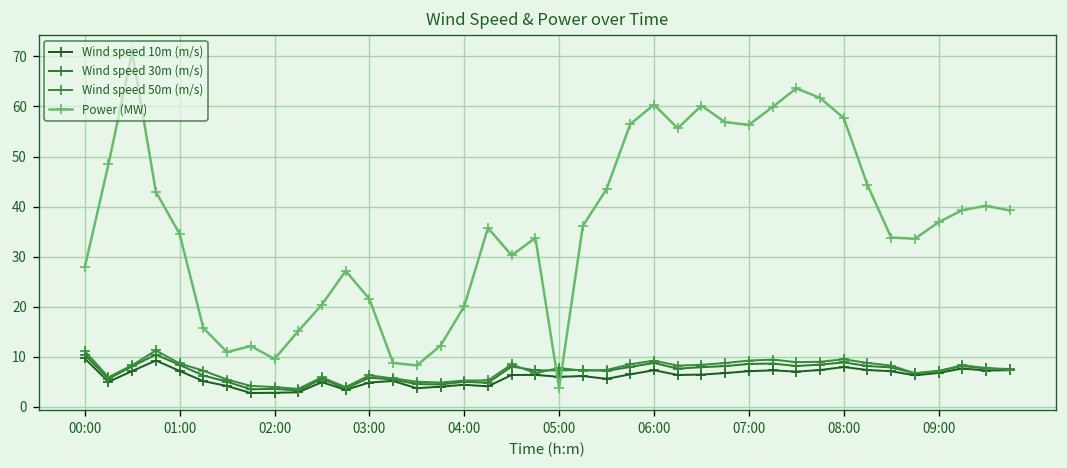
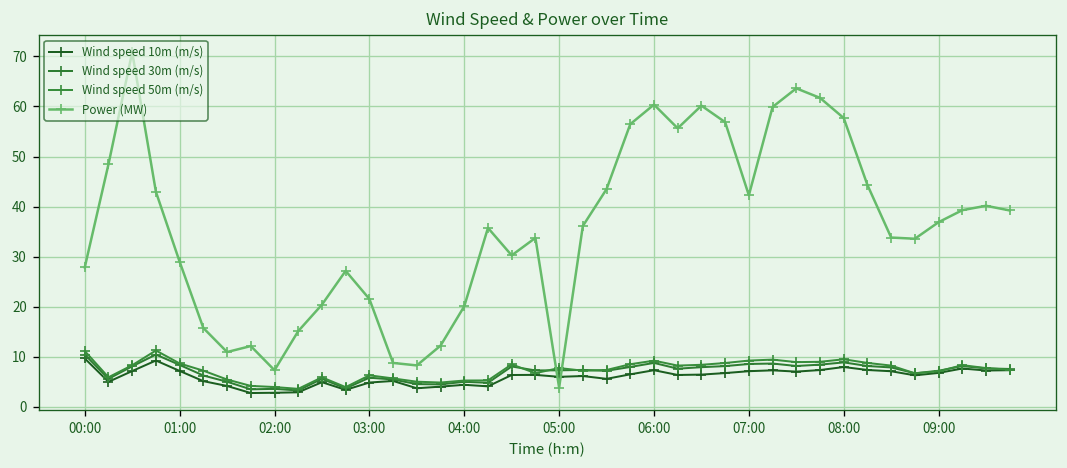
Power (MW), 01:00: 35 -> 29
Power (MW), 02:00: 10 -> 7
Power (MW), 07:00: 56 -> 42
